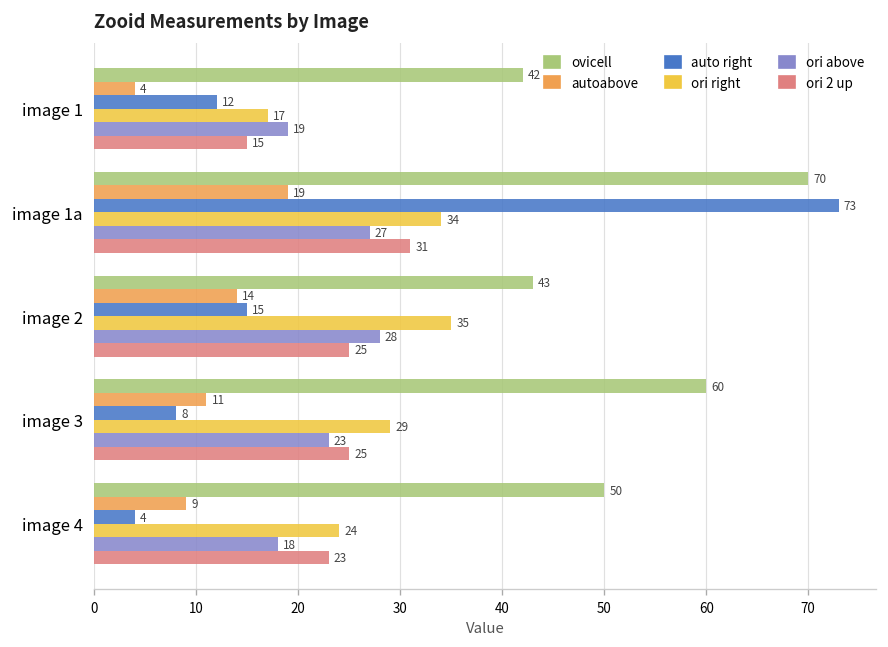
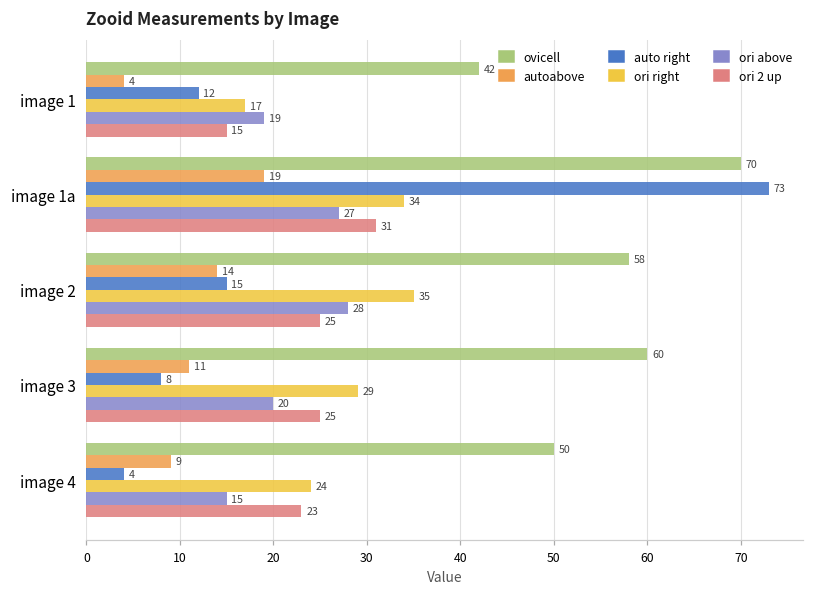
ovicell, image 2: 43 -> 58
ori above, image 3: 23 -> 20
ori above, image 4: 18 -> 15
